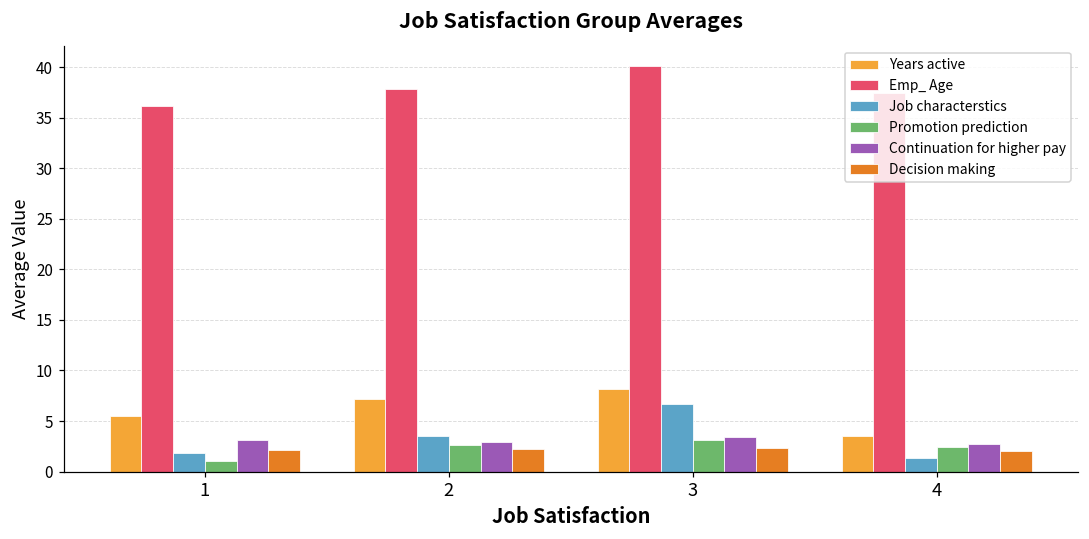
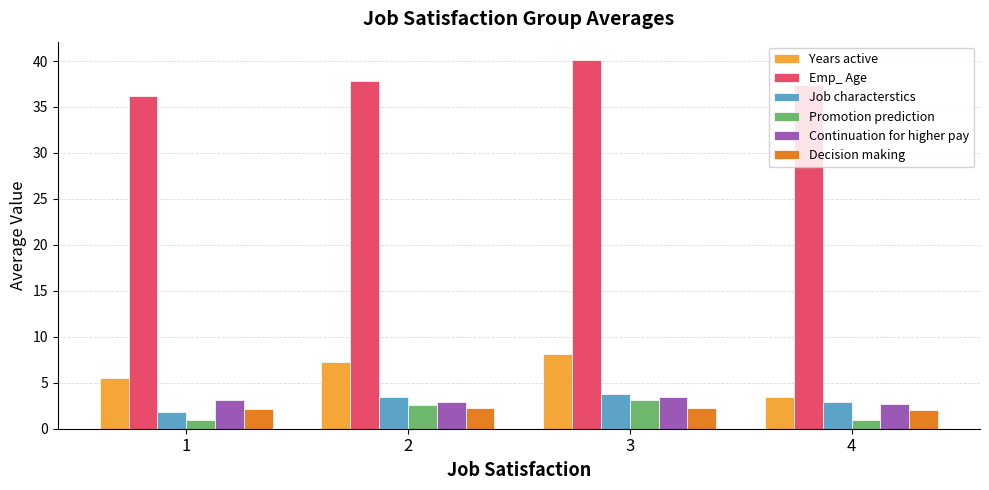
Job characterstics, 3: 7 -> 4
Job characterstics, 4: 1 -> 3
Promotion prediction, 4: 2 -> 1
